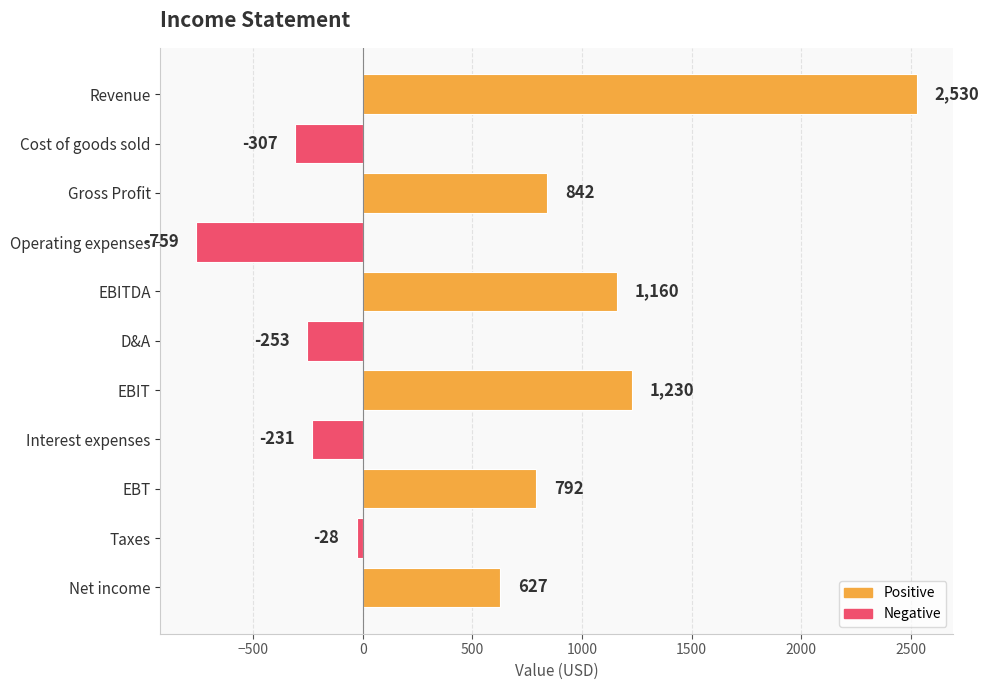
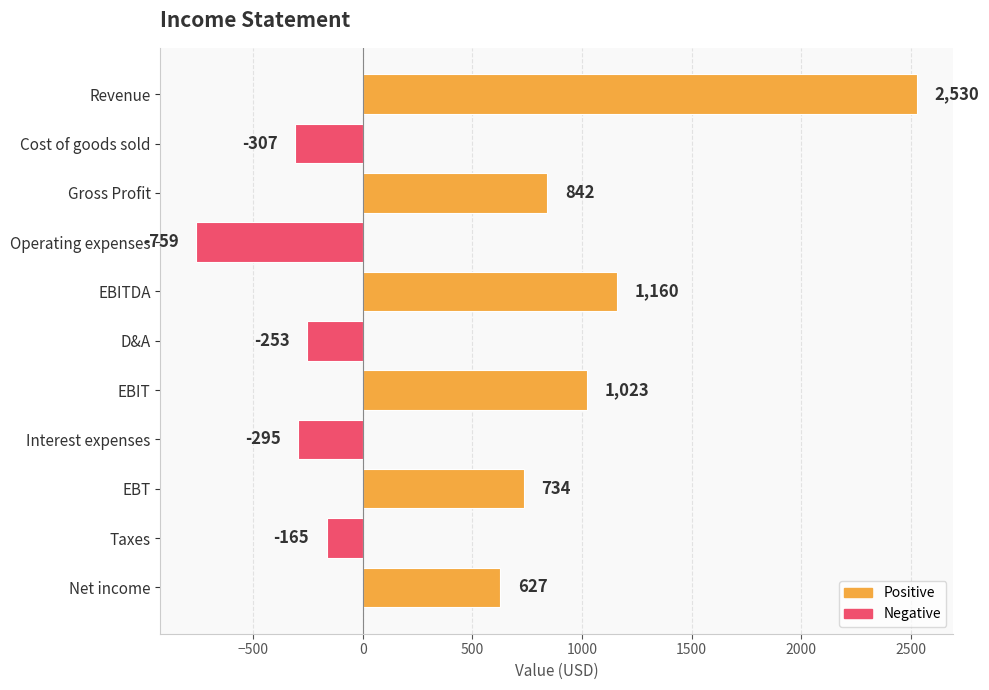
EBIT: 1,230 -> 1,023
Interest expenses: -231 -> -295
EBT: 792 -> 734
Taxes: -28 -> -165
